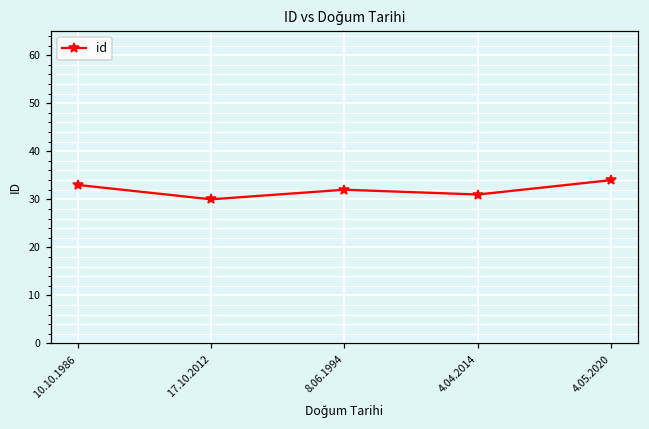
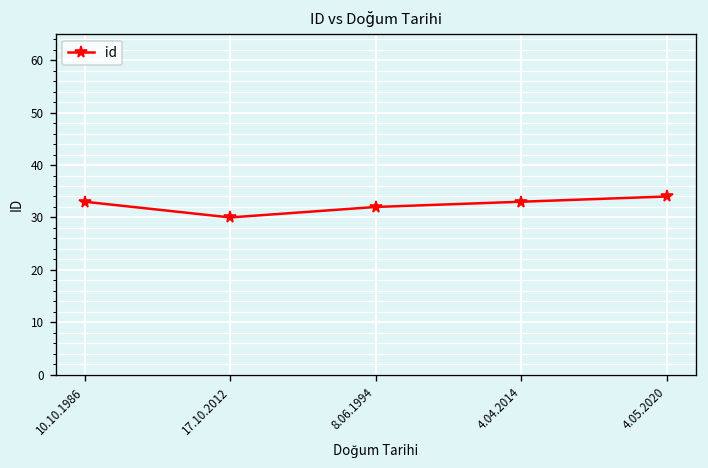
4.04.2014: 31 -> 33
